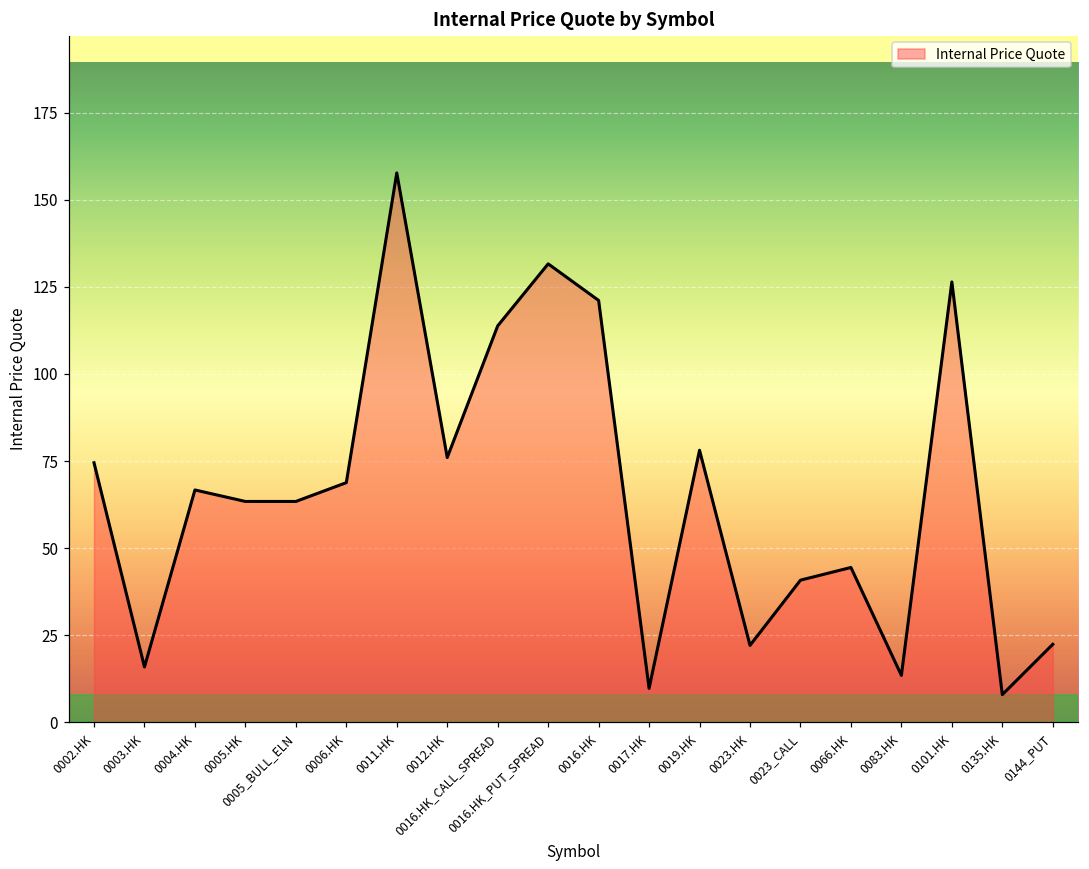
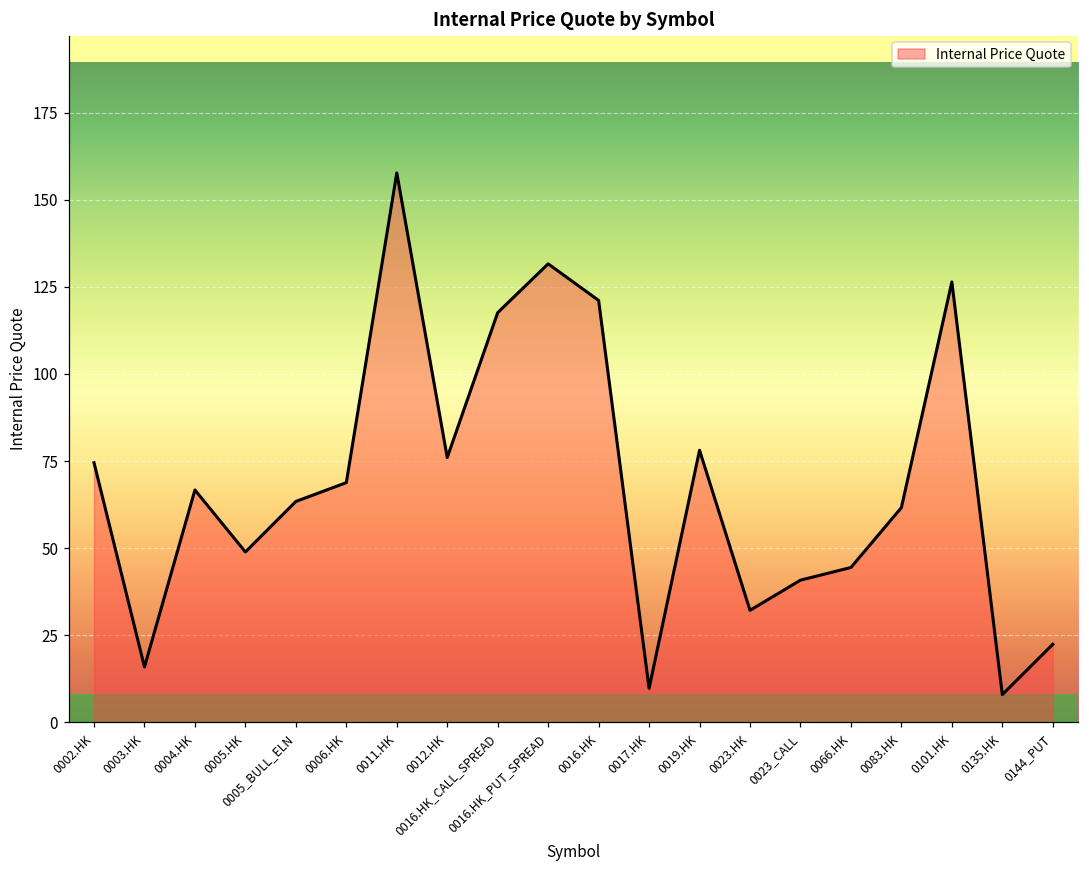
0005.HK: 63 -> 49
0016.HK_CALL_SPREAD: 114 -> 118
0023.HK: 22 -> 32
0083.HK: 13 -> 62
